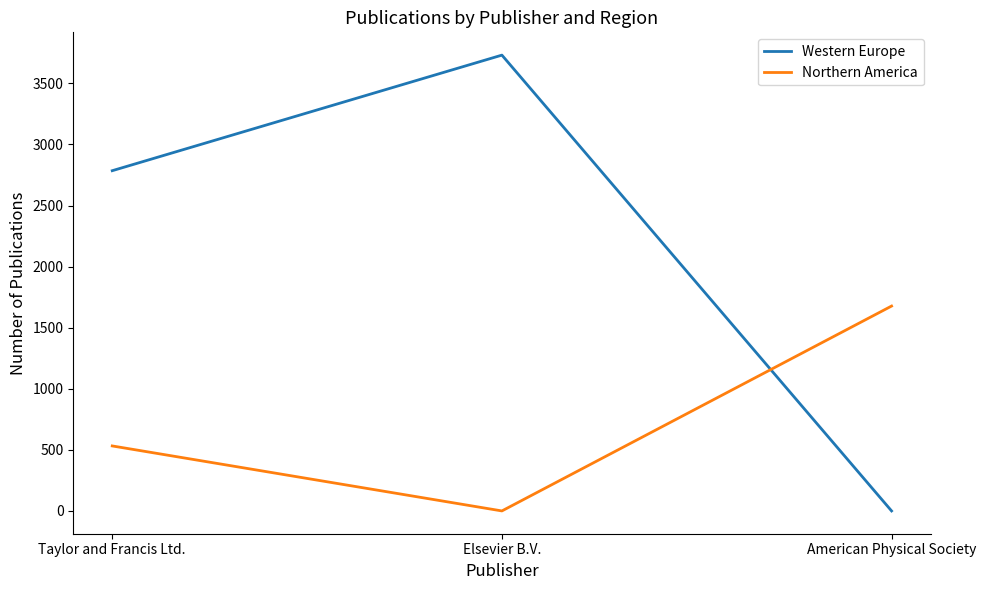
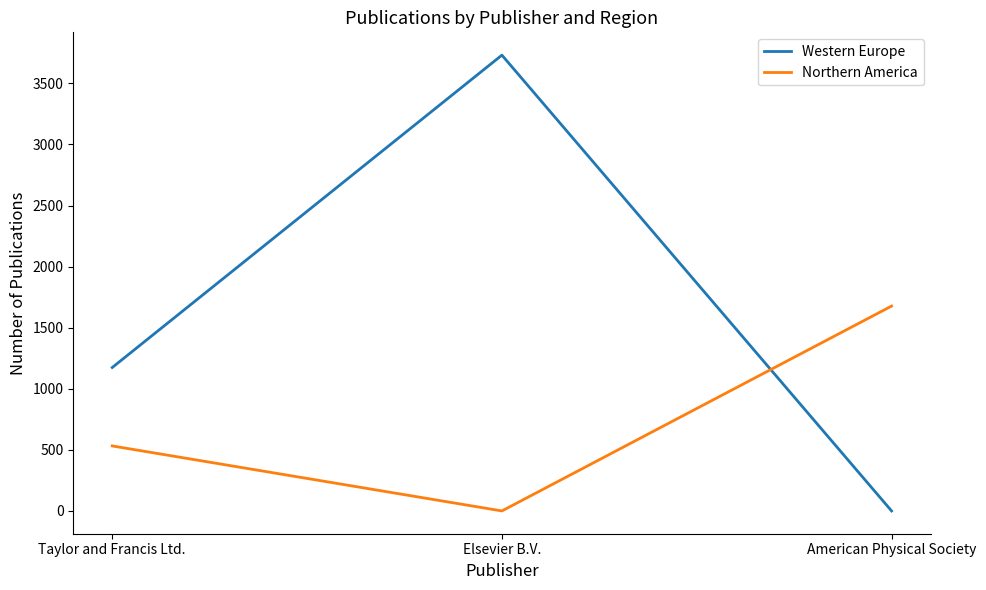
Western Europe, Taylor and Francis Ltd.: 2790 -> 1170
